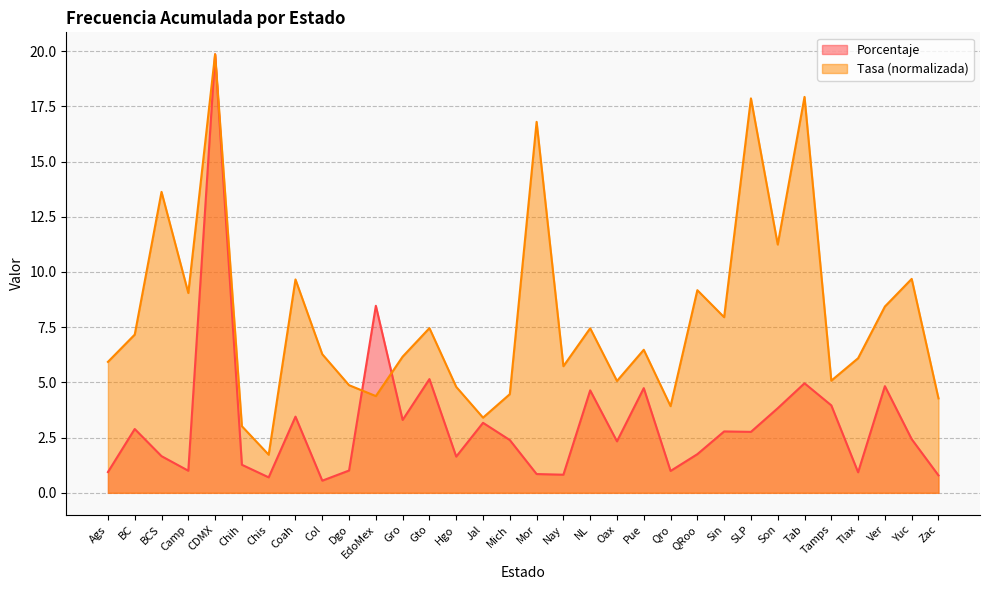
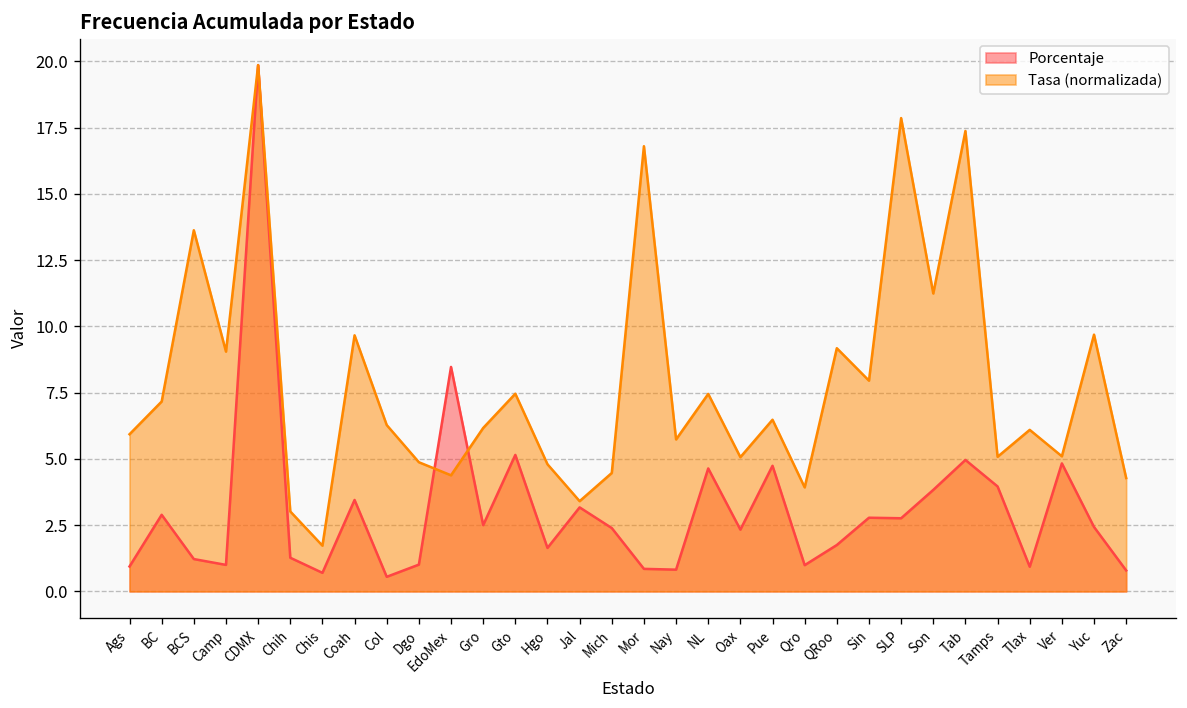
Porcentaje, BCS: 1.7 -> 1.2
Porcentaje, Gro: 3.3 -> 2.5
Tasa (normalizada), Tab: 17.9 -> 17.4
Tasa (normalizada), Ver: 8.4 -> 5.1
